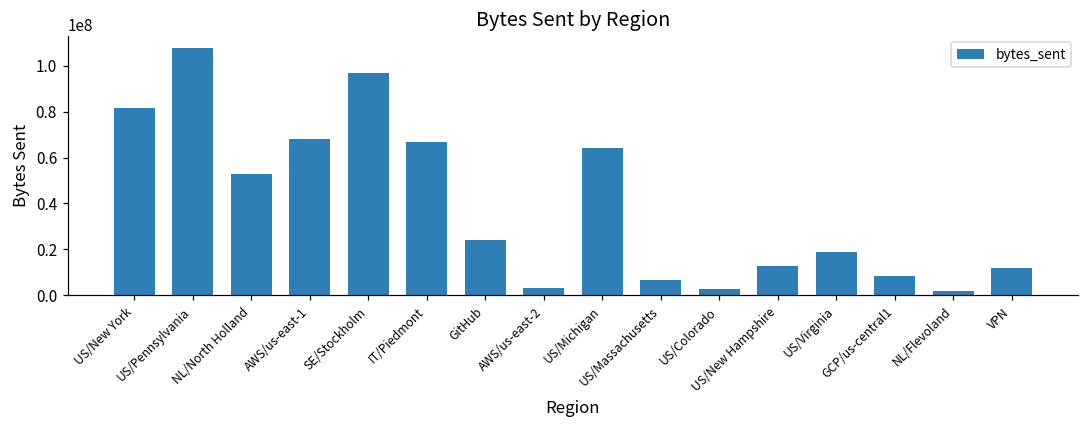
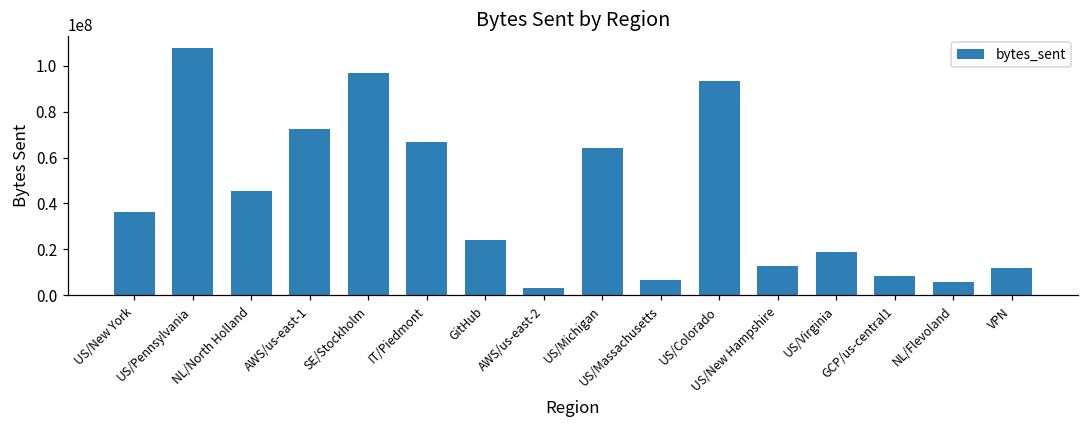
US/New York: 82000000 -> 36000000
NL/North Holland: 53000000 -> 45000000
AWS/us-east-1: 68000000 -> 72000000
US/Colorado: 3000000 -> 93000000
NL/Flevoland: 2000000 -> 6000000
